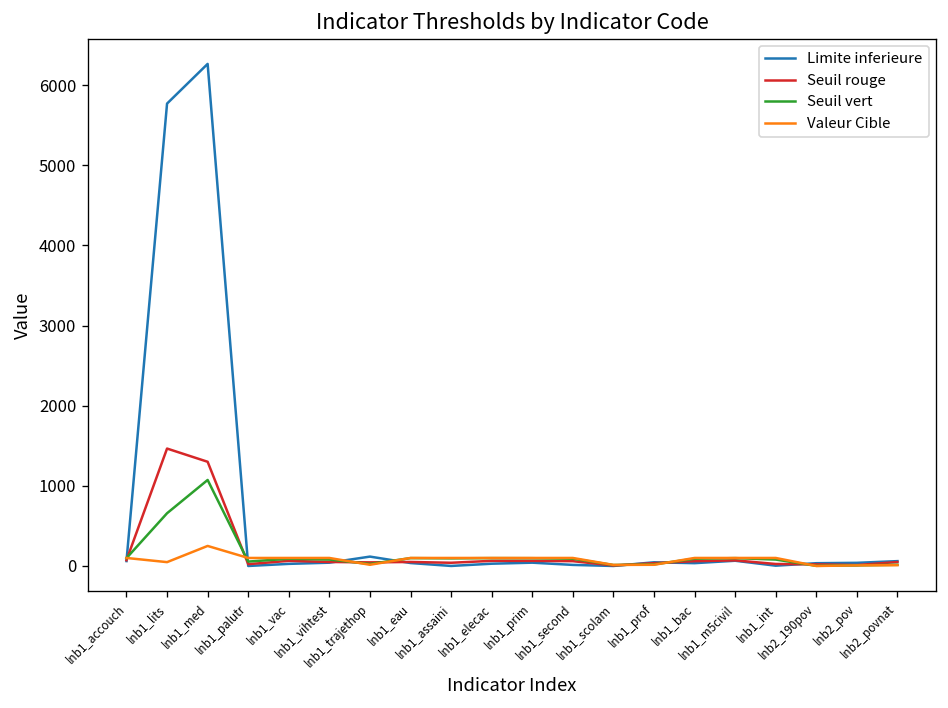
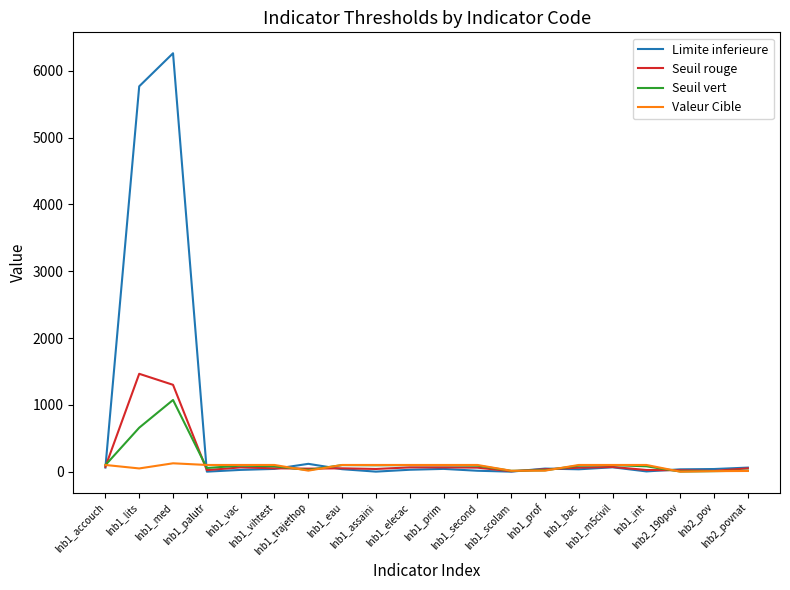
Valeur Cible, lnb1_med: 300 -> 100
